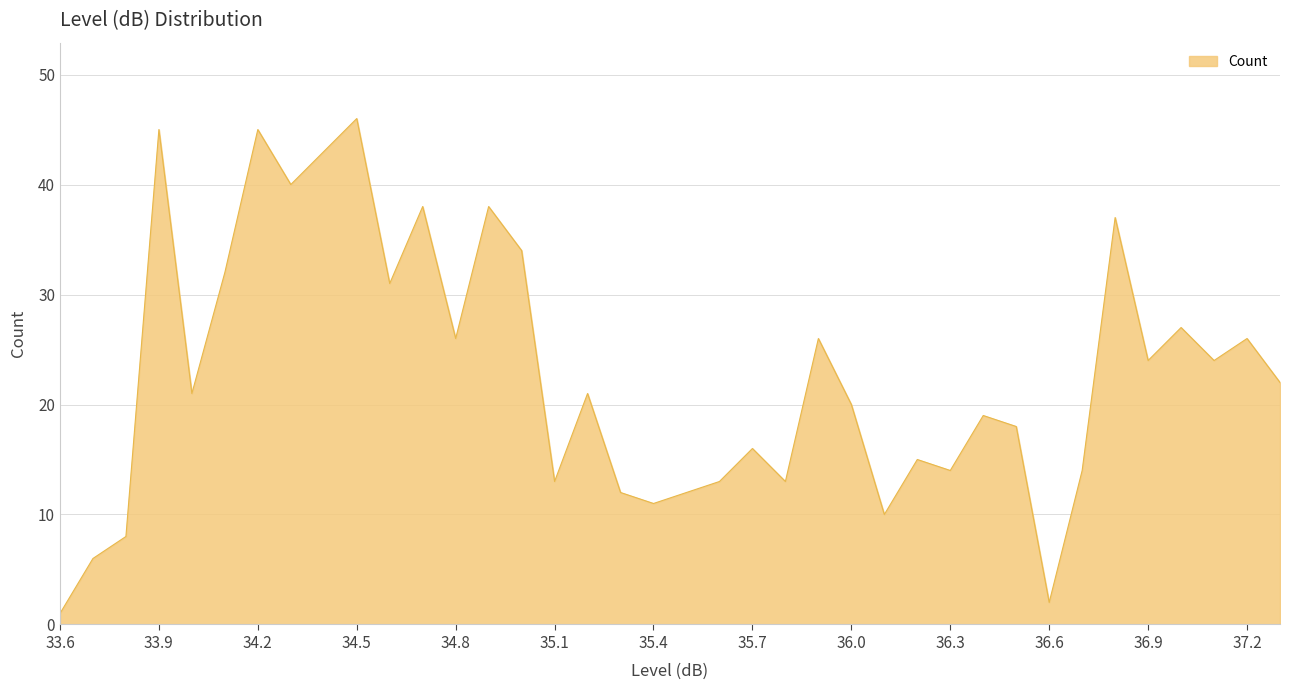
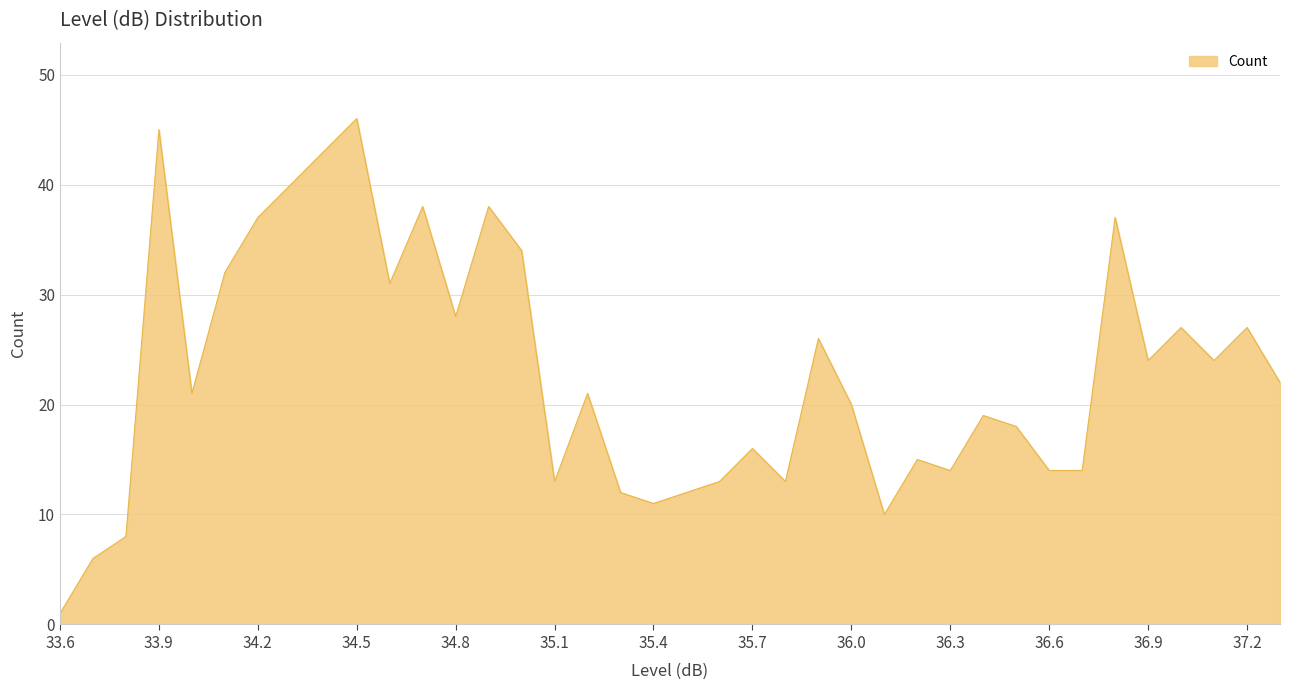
34.2: 45 -> 37
34.8: 26 -> 28
36.6: 2 -> 14
37.2: 26 -> 27
